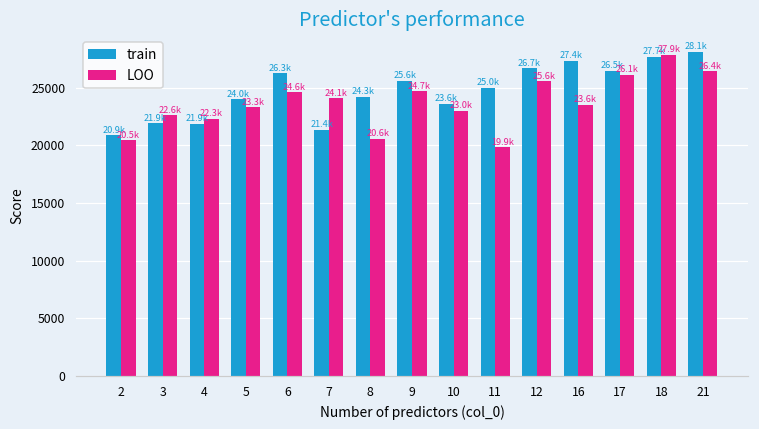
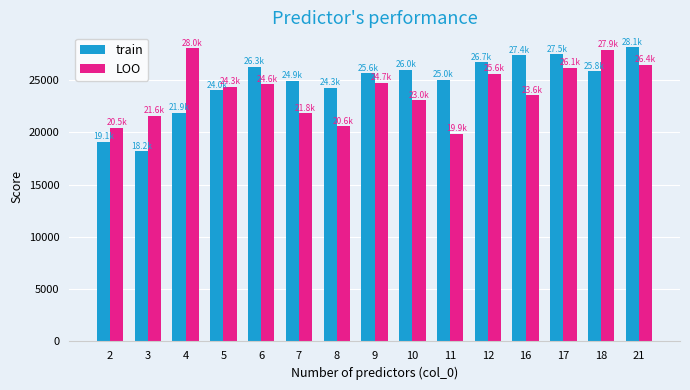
train, 2: 20.9k -> 19.1k
train, 3: 21.9k -> 18.2k
LOO, 3: 22.6k -> 21.6k
LOO, 4: 22.3k -> 28.0k
LOO, 5: 23.3k -> 24.3k
train, 7: 21.4k -> 24.9k
LOO, 7: 24.1k -> 21.8k
train, 10: 23.6k -> 26.0k
train, 17: 26.5k -> 27.5k
train, 18: 27.7k -> 25.8k
